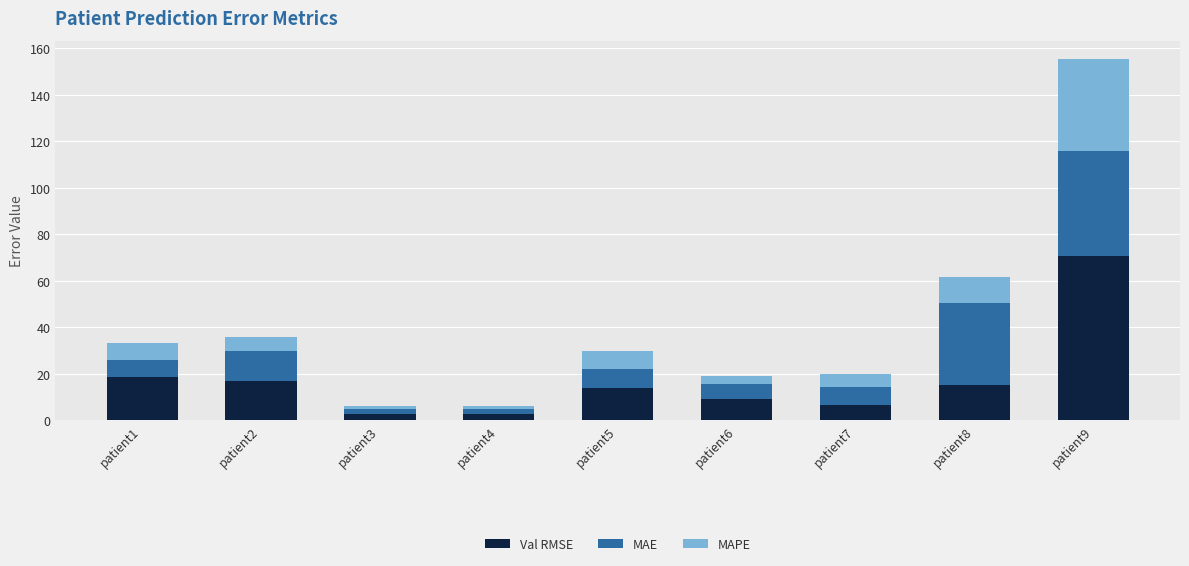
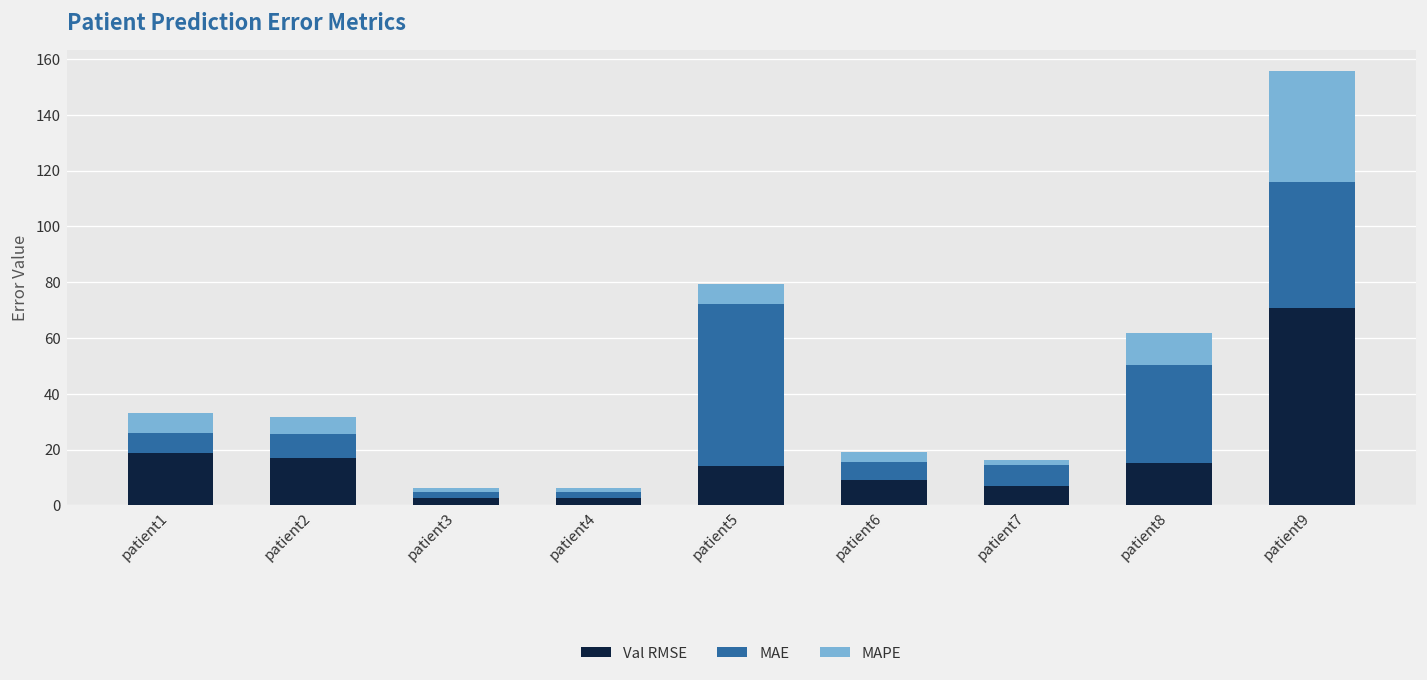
MAE, patient2: 13 -> 8
MAE, patient5: 8 -> 58
MAPE, patient7: 5 -> 2
